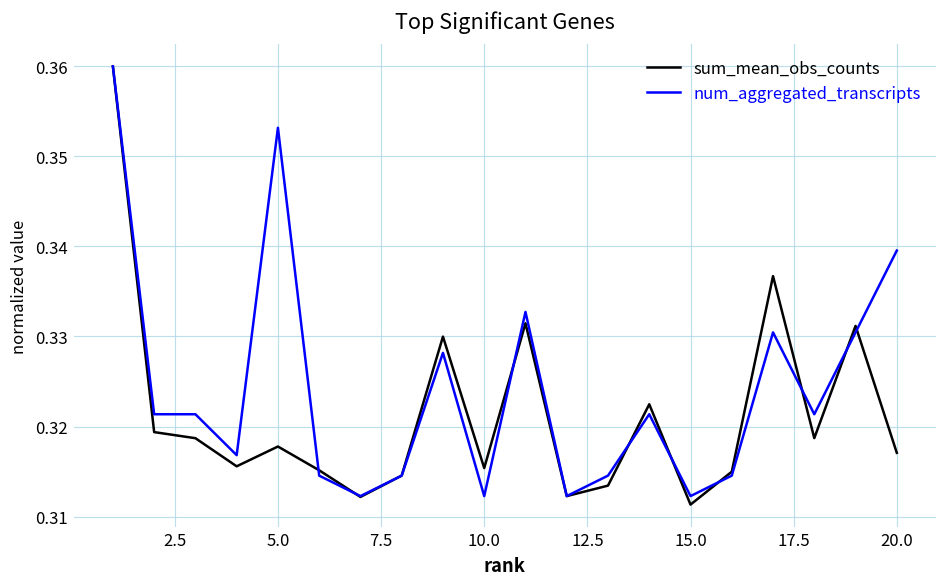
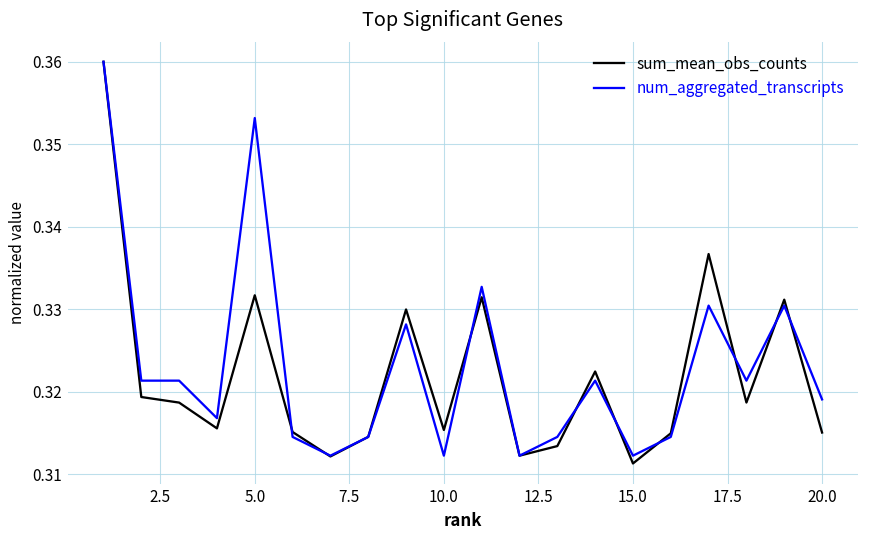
sum_mean_obs_counts, 5.0: 0.318 -> 0.332
sum_mean_obs_counts, 20.0: 0.317 -> 0.315
num_aggregated_transcripts, 20.0: 0.340 -> 0.319
